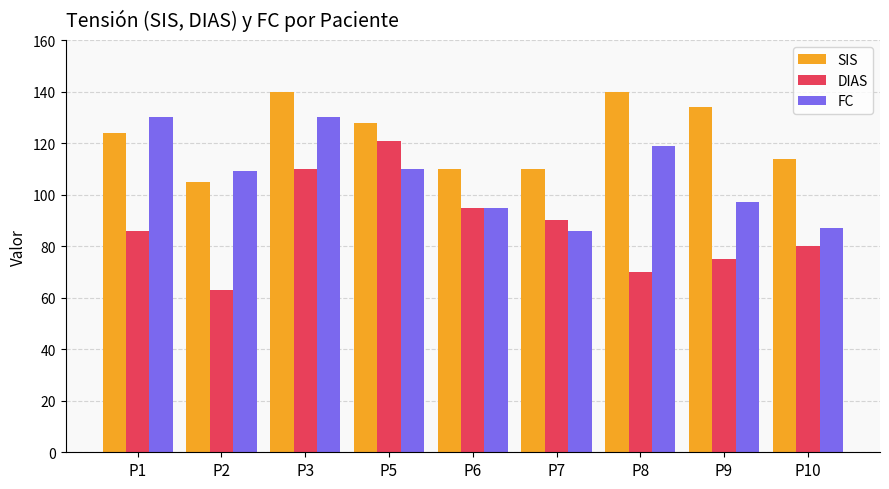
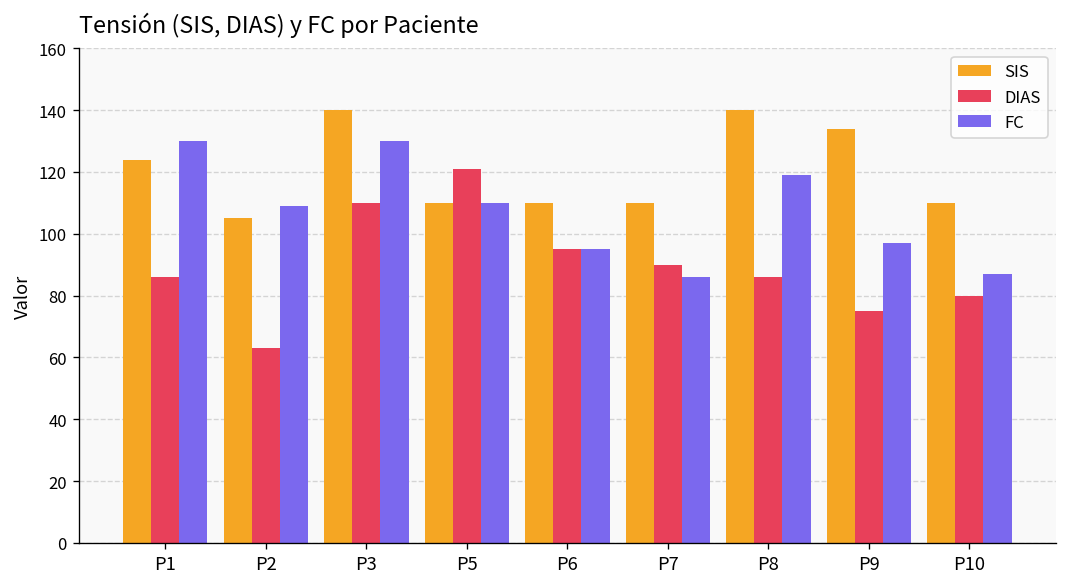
SIS, P5: 128 -> 110
DIAS, P8: 70 -> 86
SIS, P10: 114 -> 110
